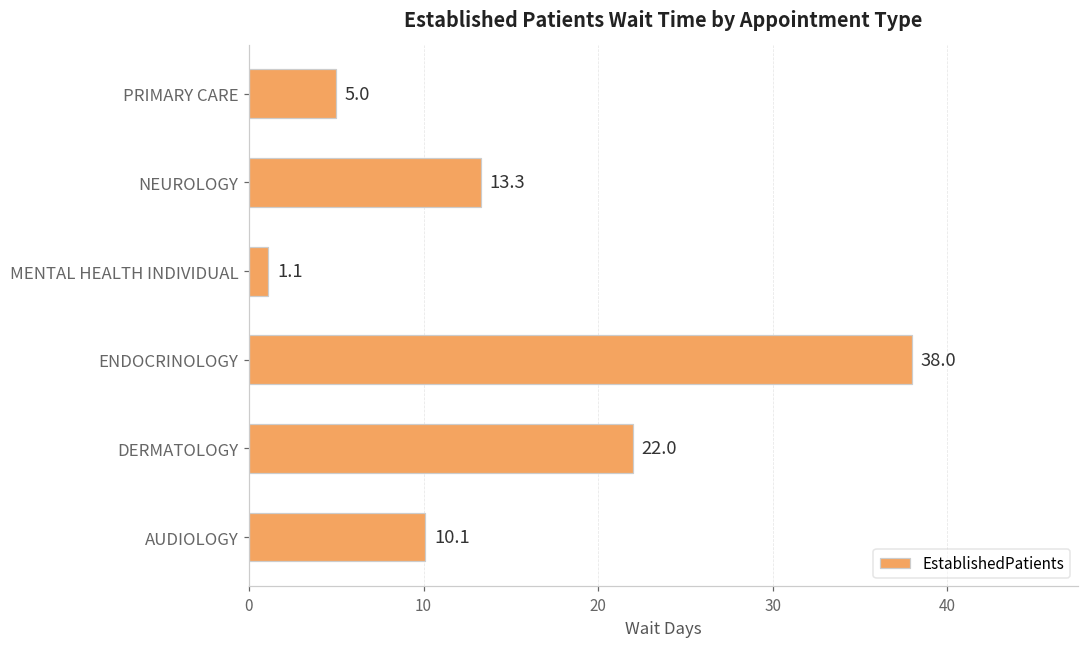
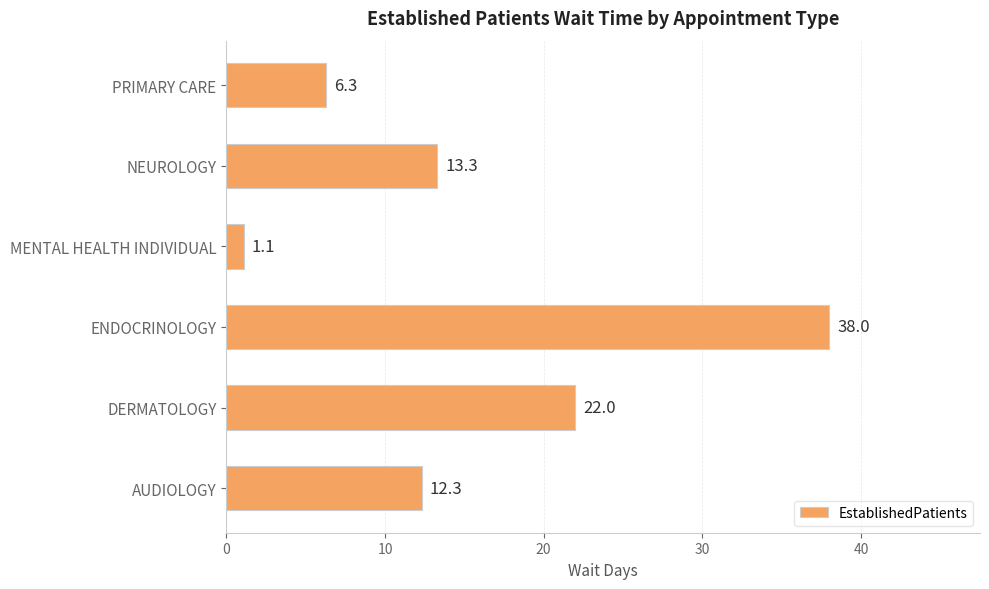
PRIMARY CARE: 5.0 -> 6.3
AUDIOLOGY: 10.1 -> 12.3
